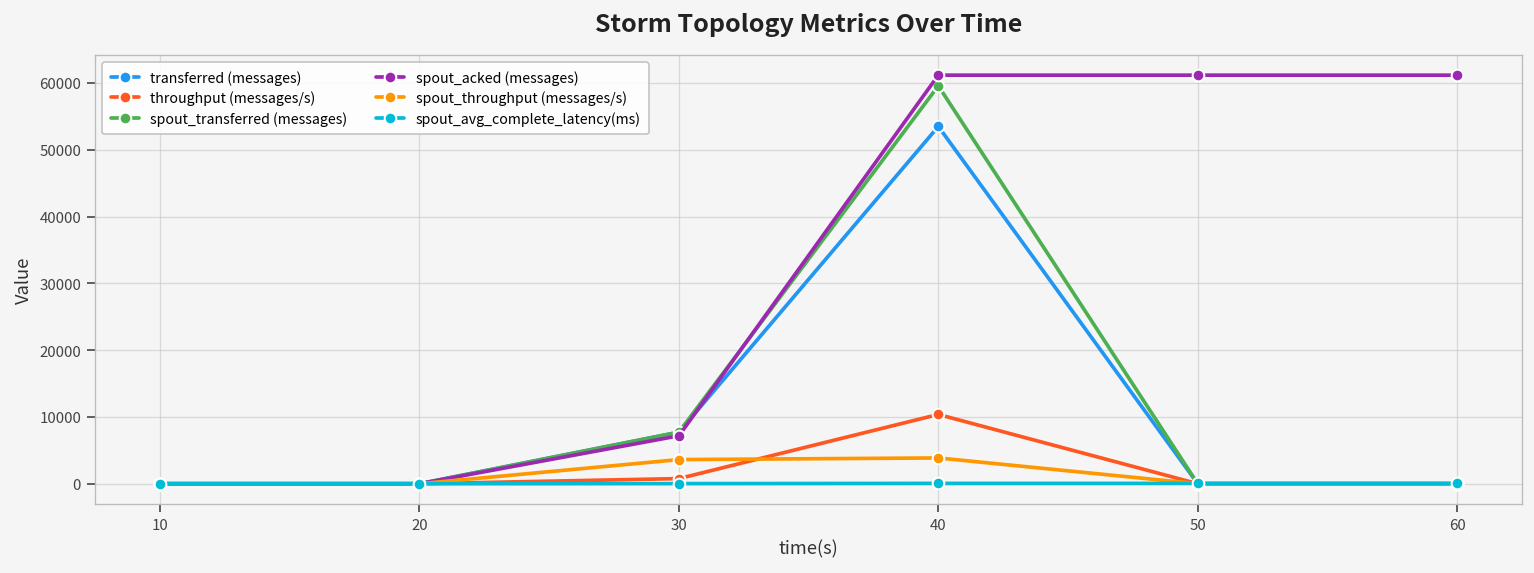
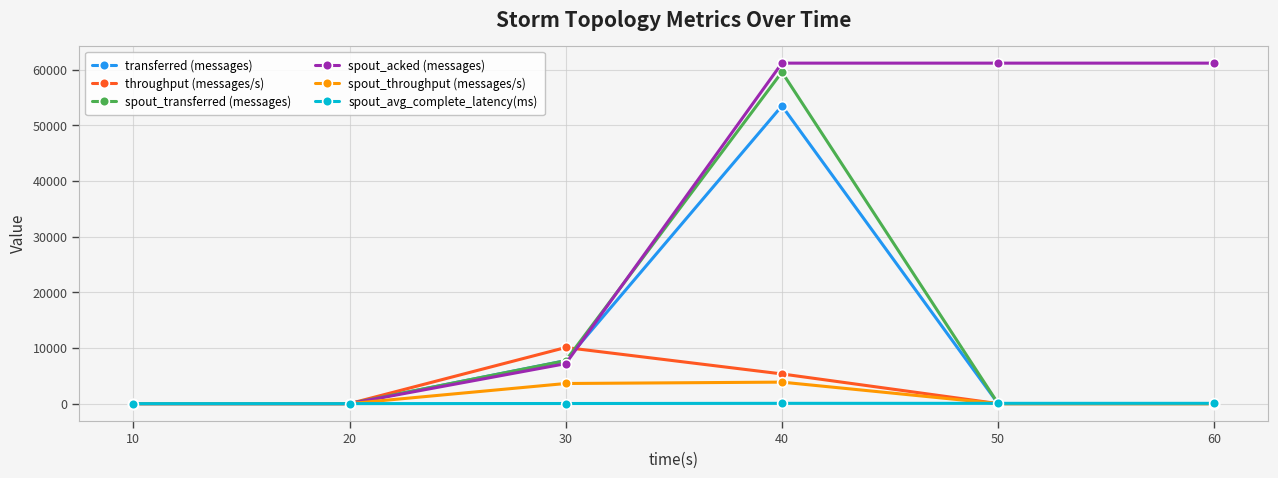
throughput (messages/s), 30: 1000 -> 10000
throughput (messages/s), 40: 10000 -> 5000
